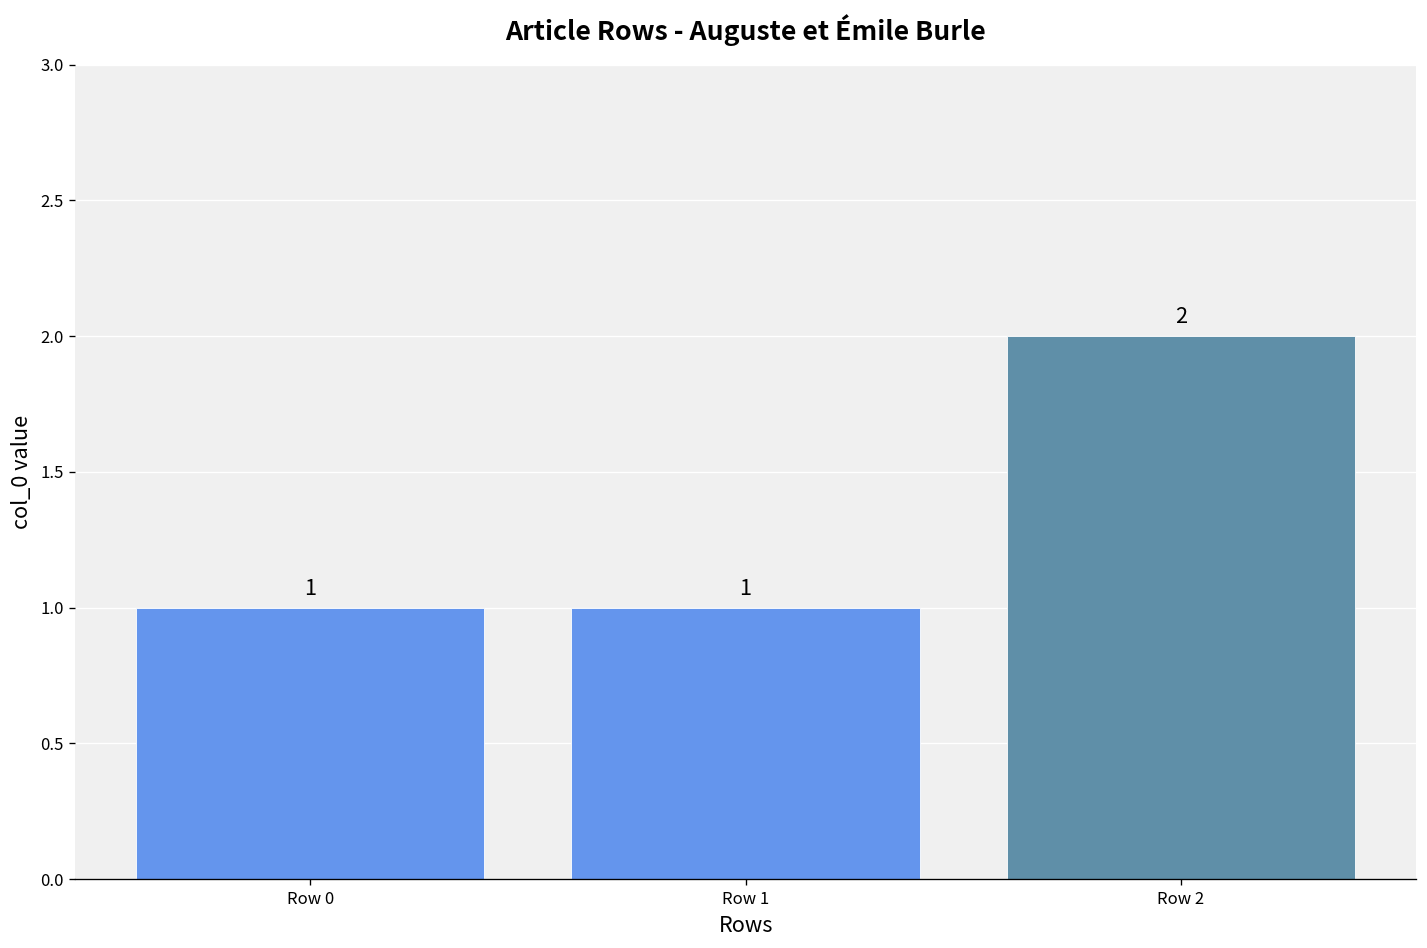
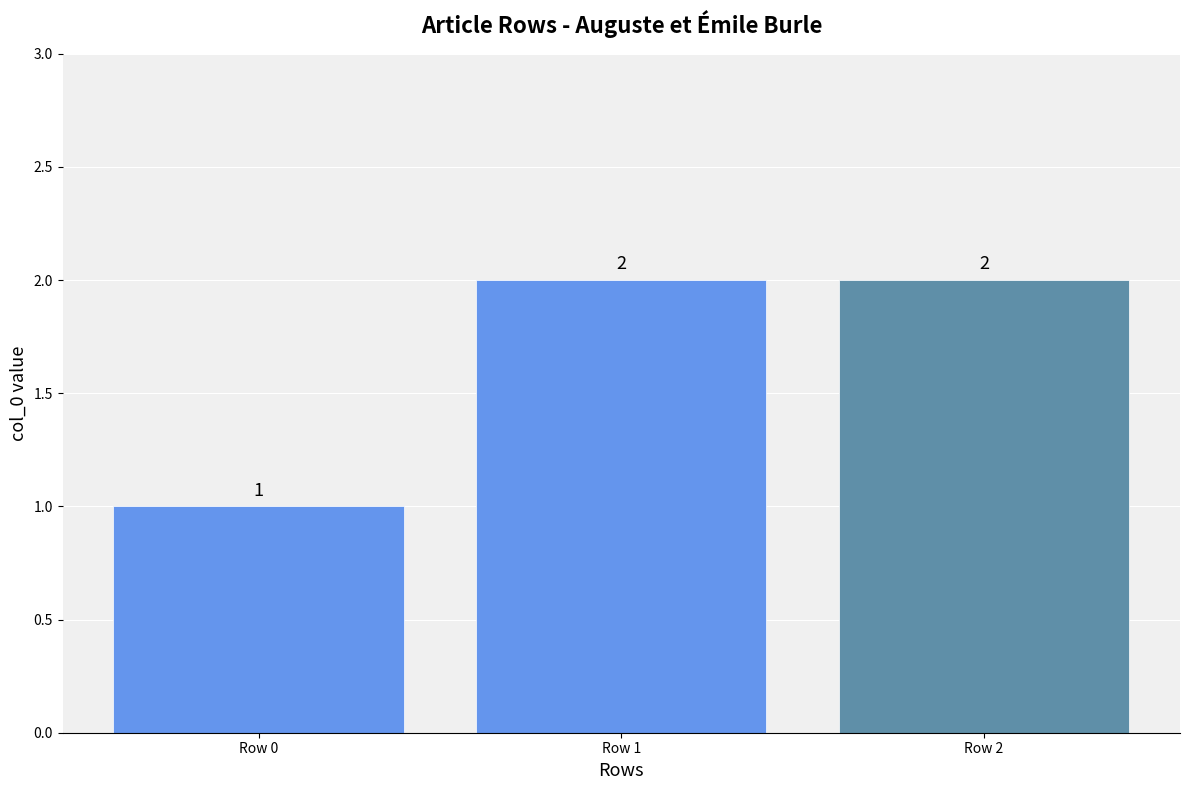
Row 1: 1 -> 2
